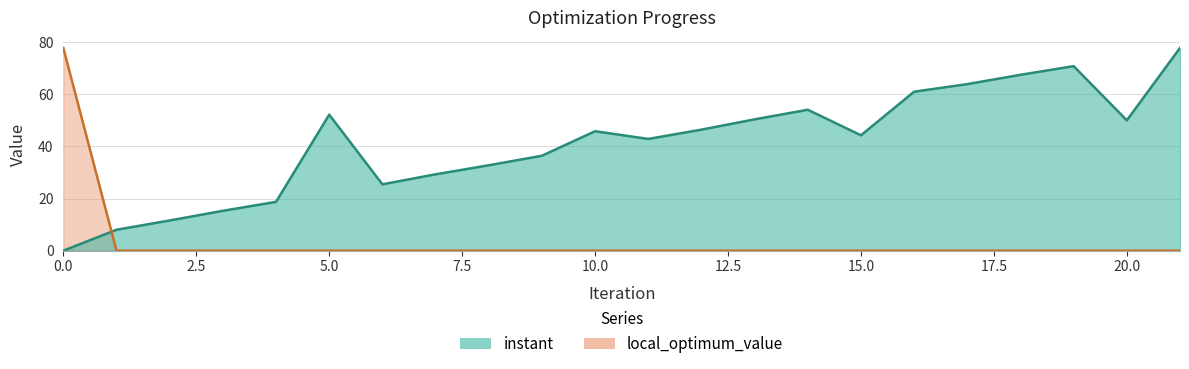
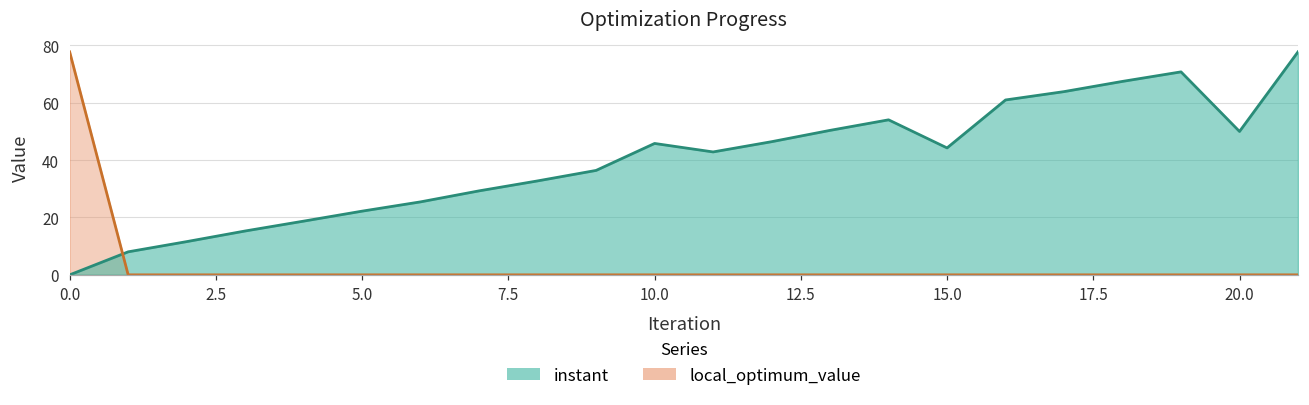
instant, 5.0: 52 -> 22
